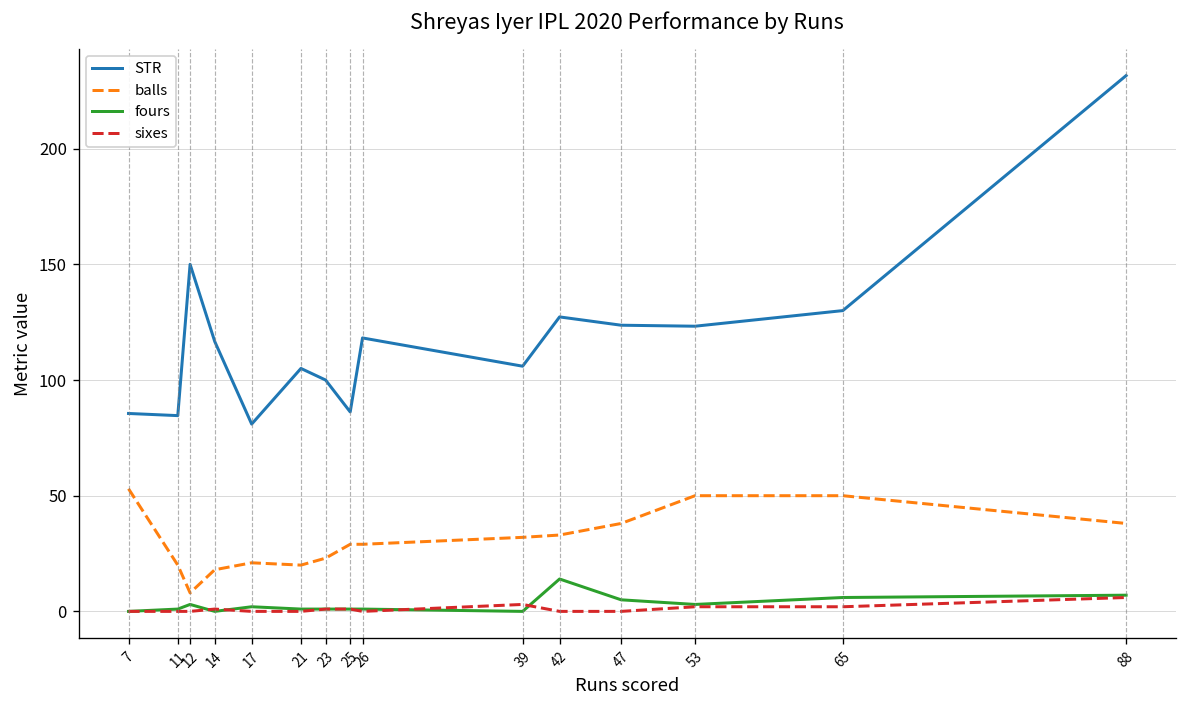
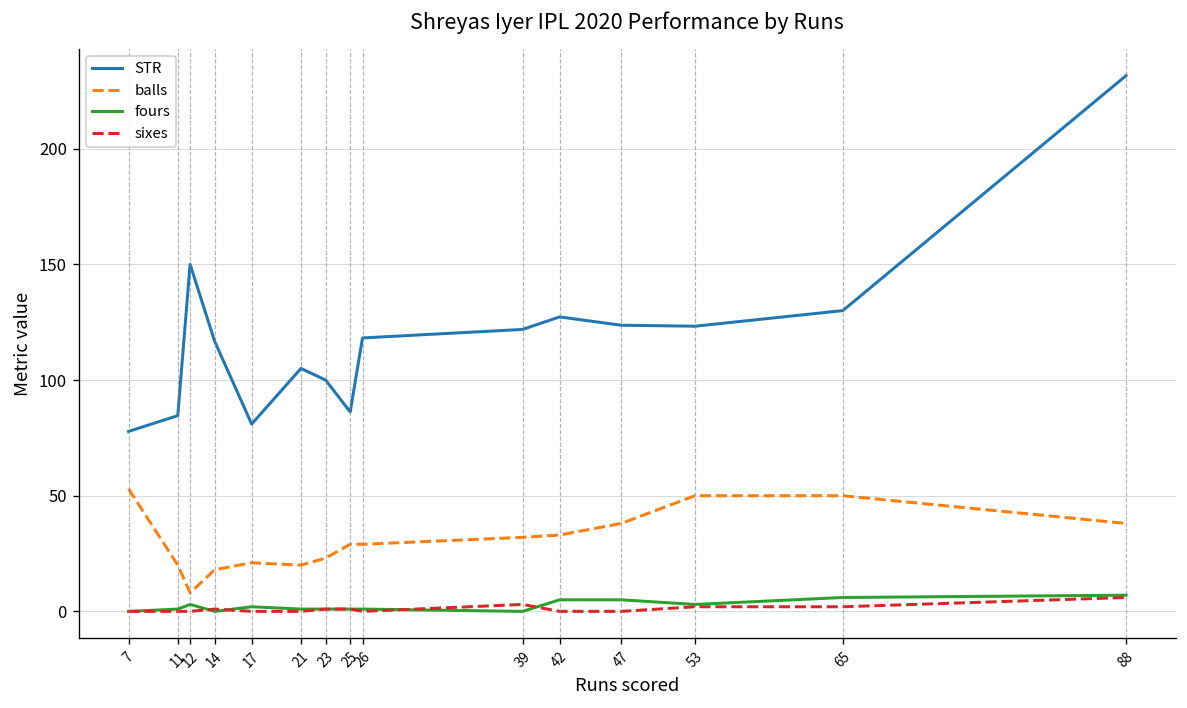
STR, 7: 86 -> 78
STR, 39: 106 -> 122
fours, 42: 14 -> 5
